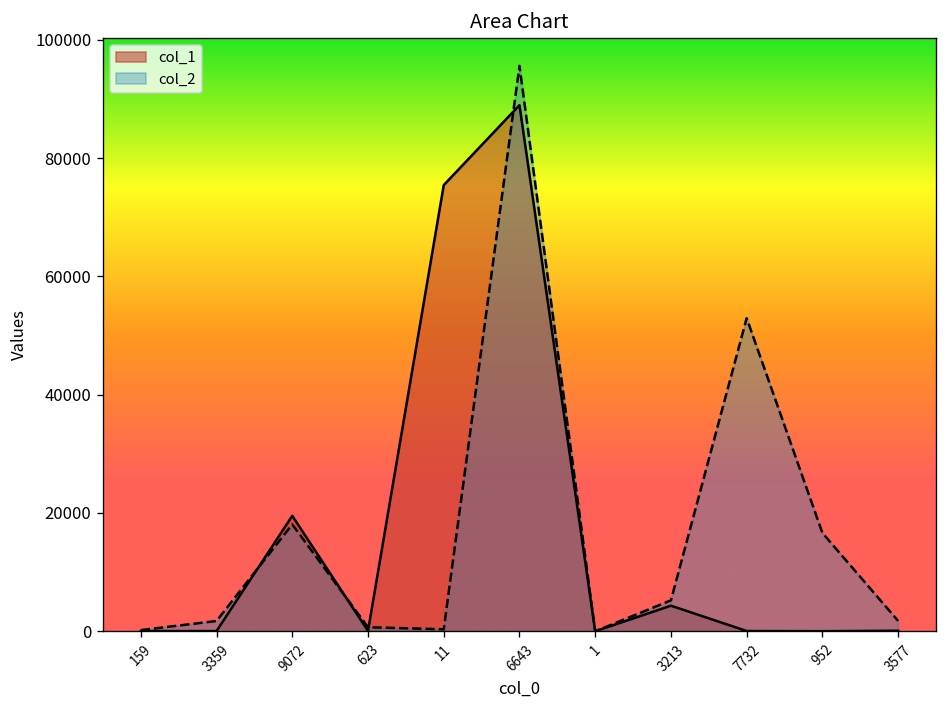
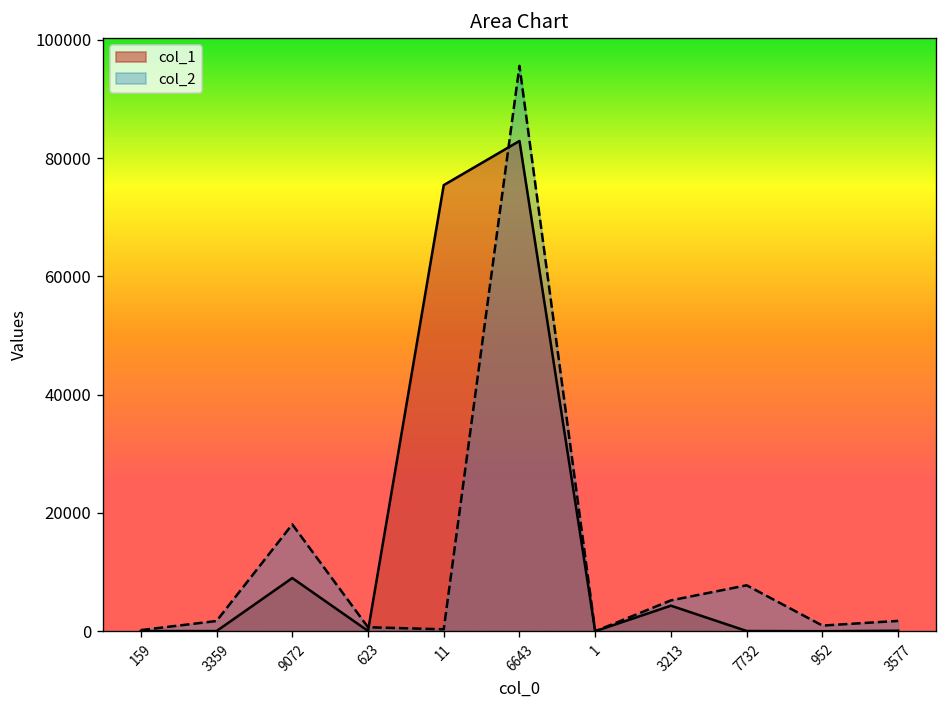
col_1, 9072: 20000 -> 9000
col_1, 6643: 89000 -> 83000
col_2, 7732: 53000 -> 8000
col_2, 952: 17000 -> 1000
